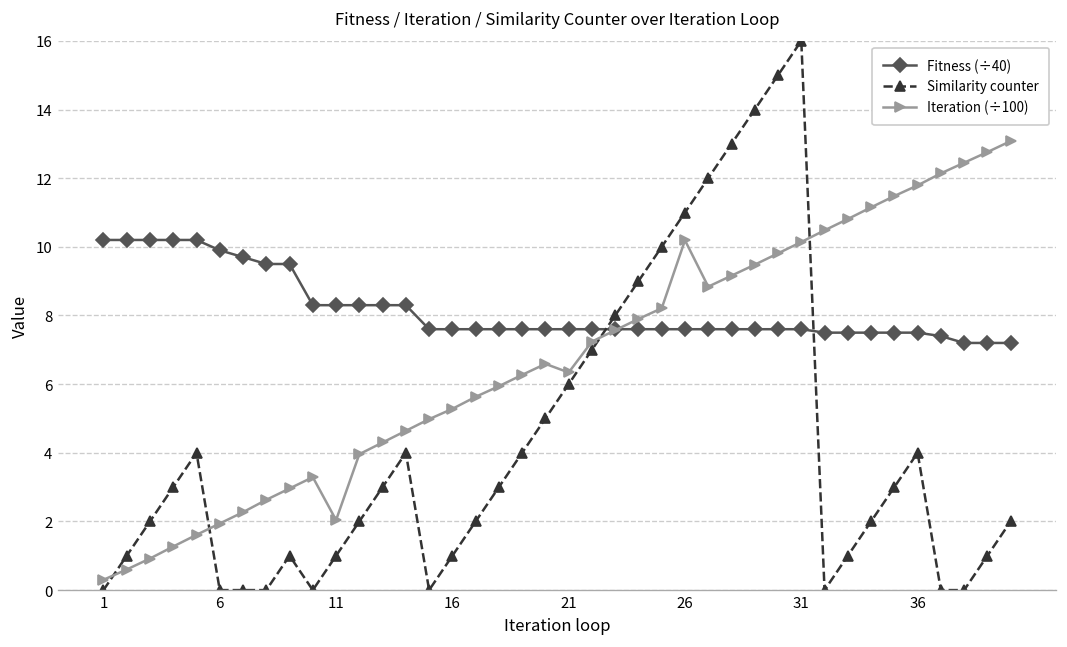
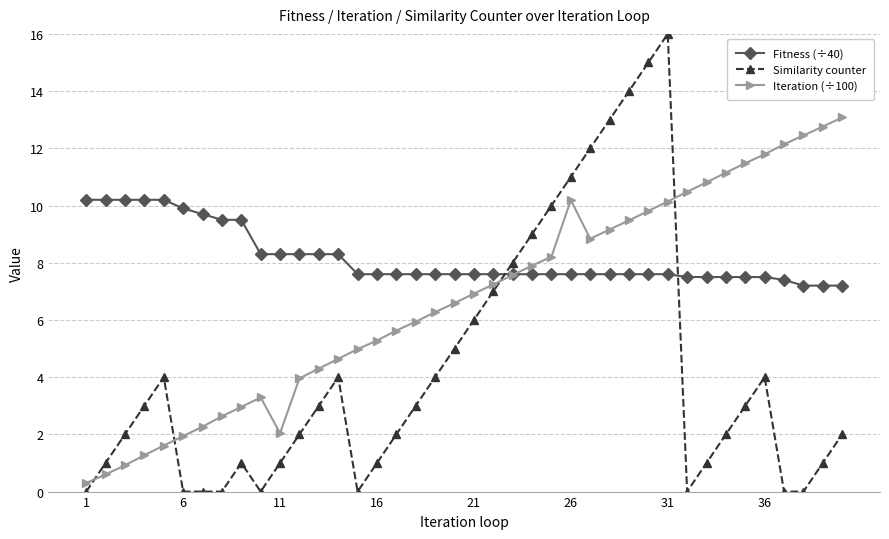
Iteration (÷100), 21: 6.3 -> 6.9
